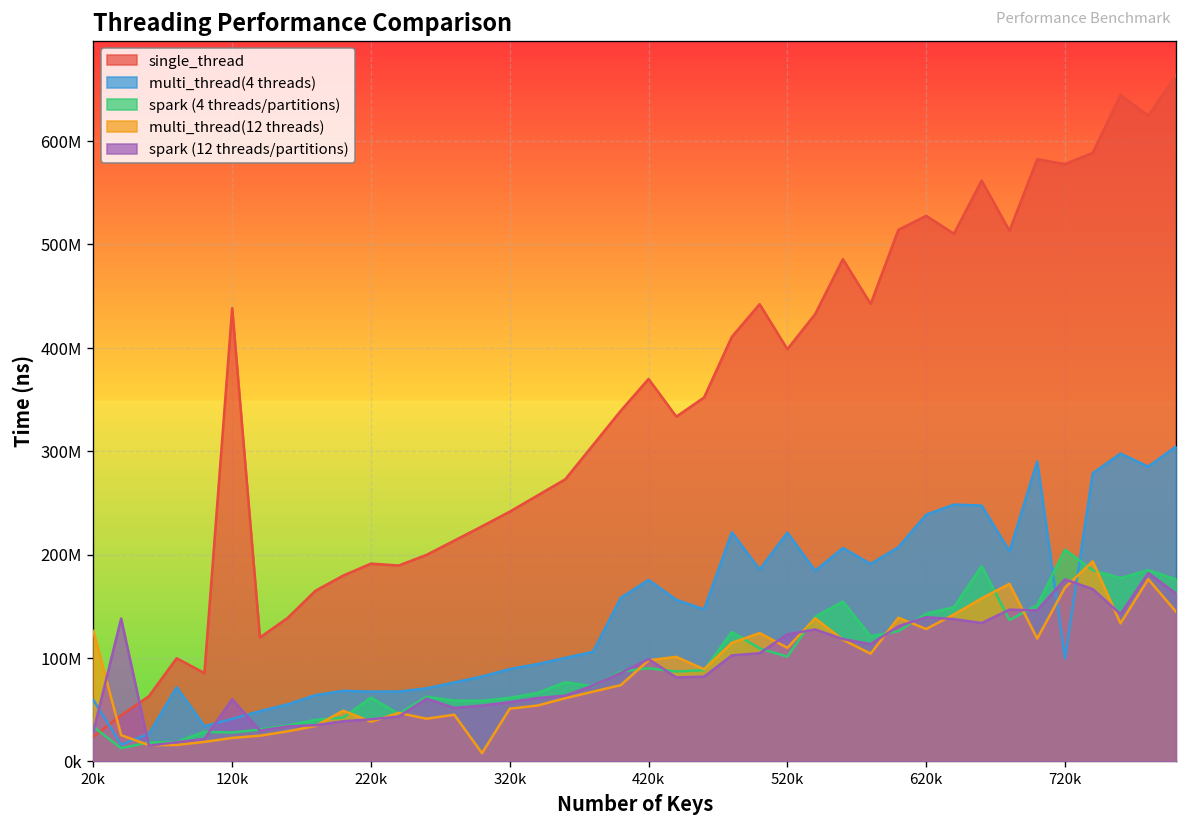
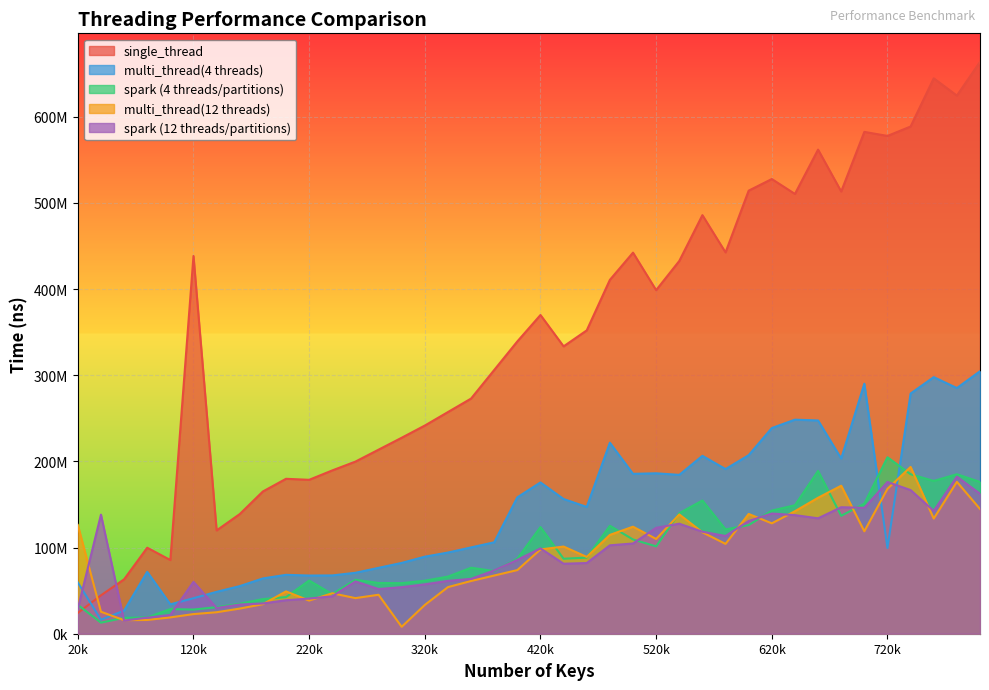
single_thread, 220k: 190000000 -> 180000000
multi_thread(12 threads), 320k: 50000000 -> 30000000
spark (4 threads/partitions), 420k: 90000000 -> 120000000
multi_thread(4 threads), 520k: 220000000 -> 190000000
